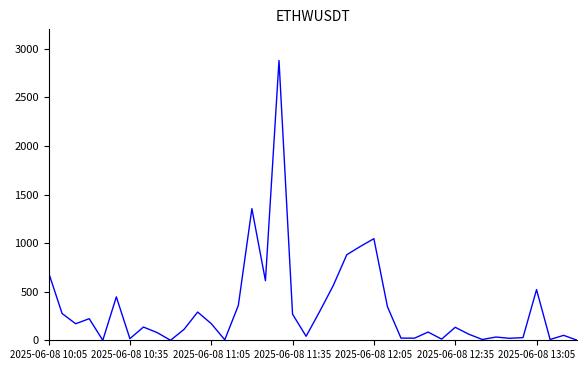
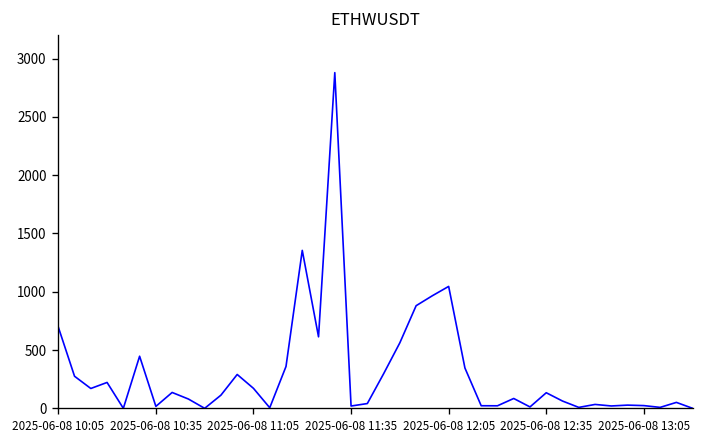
2025-06-08 11:35: 300 -> 0
2025-06-08 13:05: 500 -> 0
